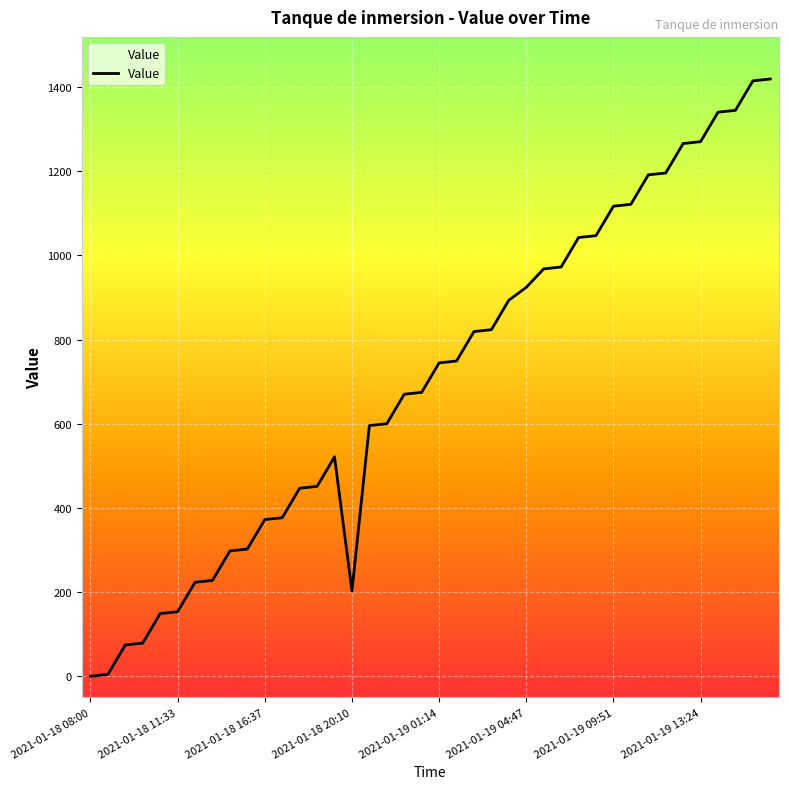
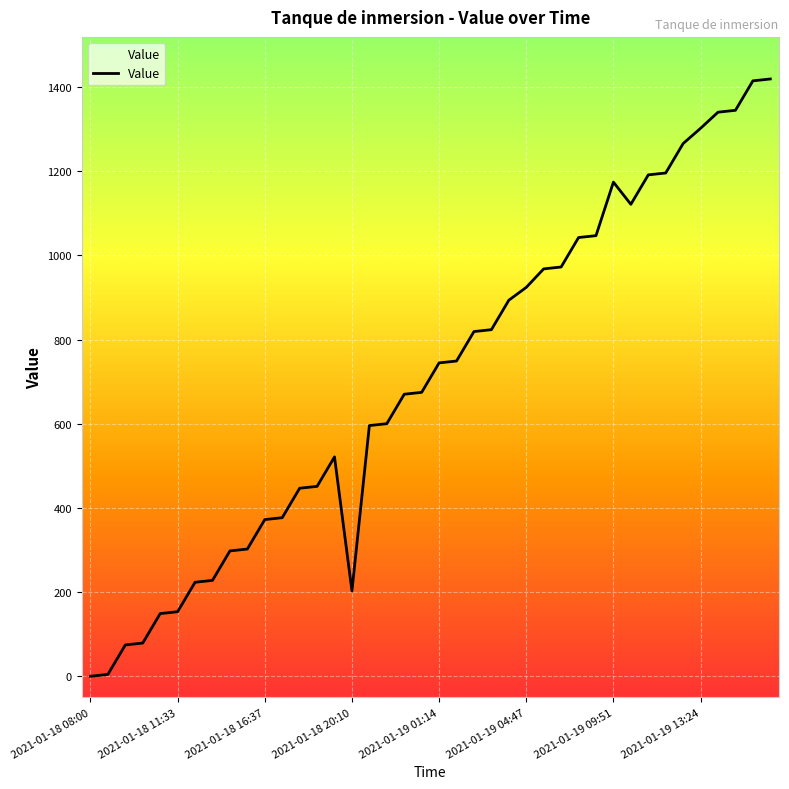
2021-01-19 09:51: 1120 -> 1170
2021-01-19 13:24: 1270 -> 1300
